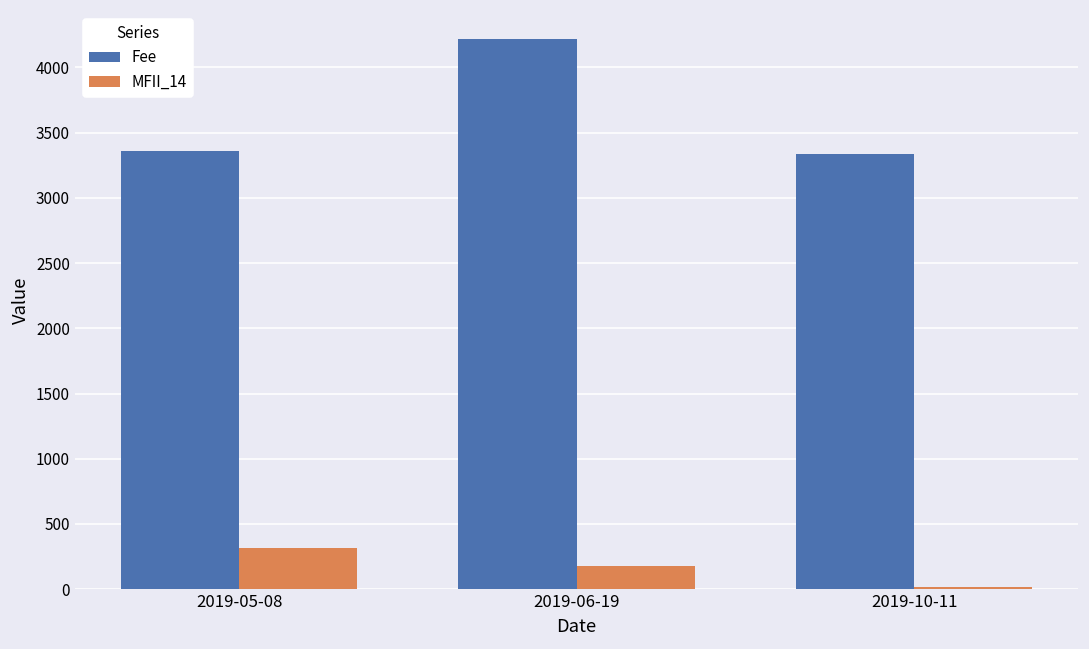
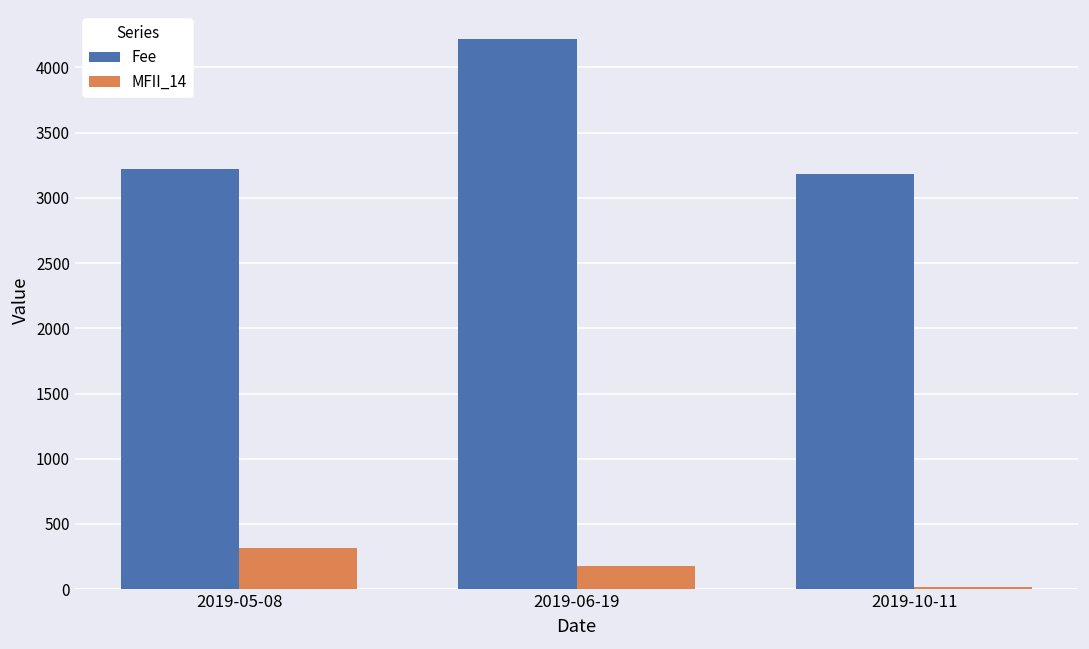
Fee, 2019-05-08: 3360 -> 3230
Fee, 2019-10-11: 3340 -> 3180
